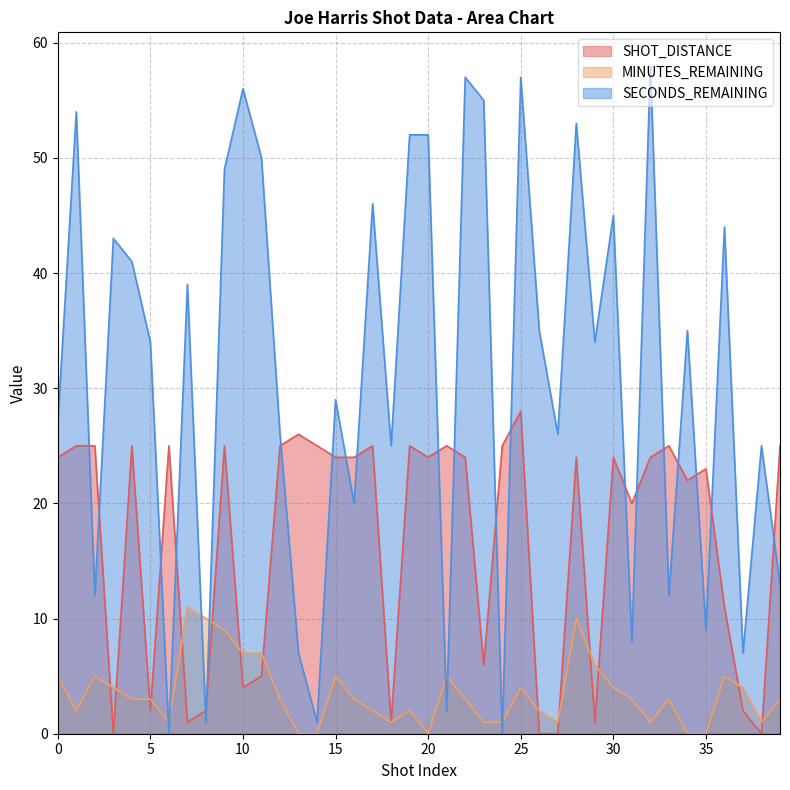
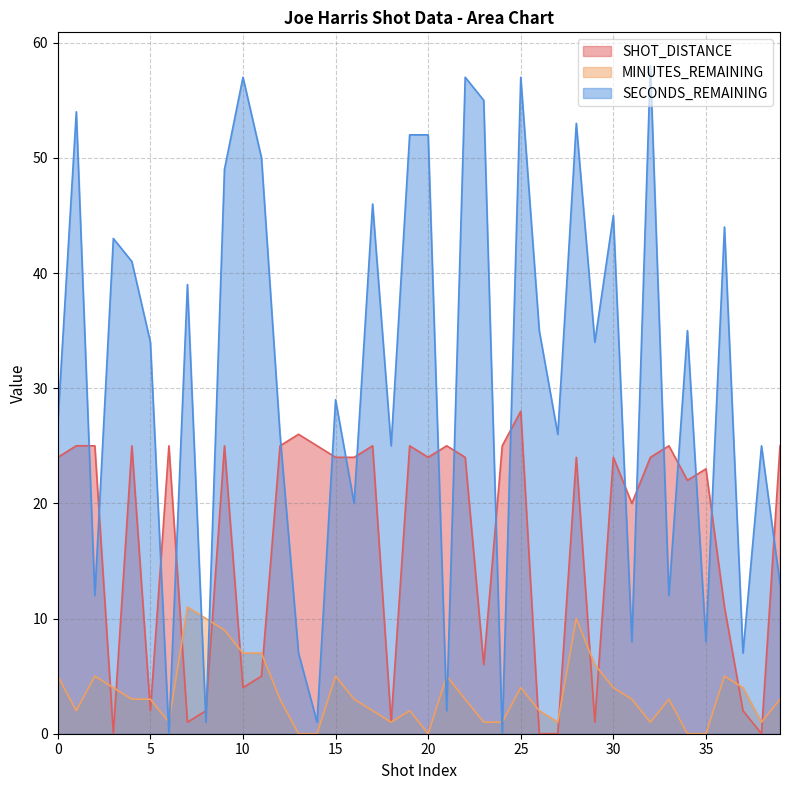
SECONDS_REMAINING, 10: 56 -> 57
SECONDS_REMAINING, 35: 9 -> 8
